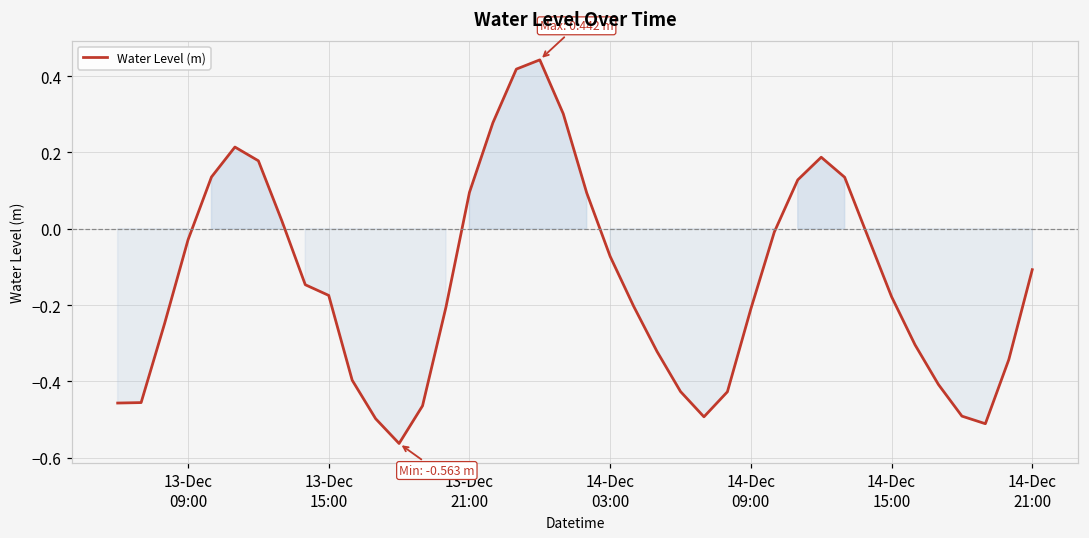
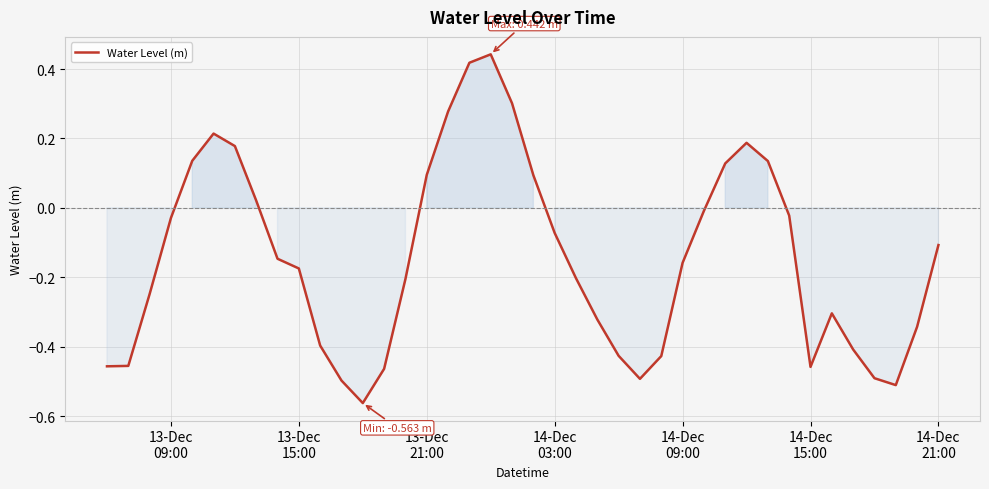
14-Dec 09:00: -0.21 -> -0.16
14-Dec 15:00: -0.18 -> -0.46
